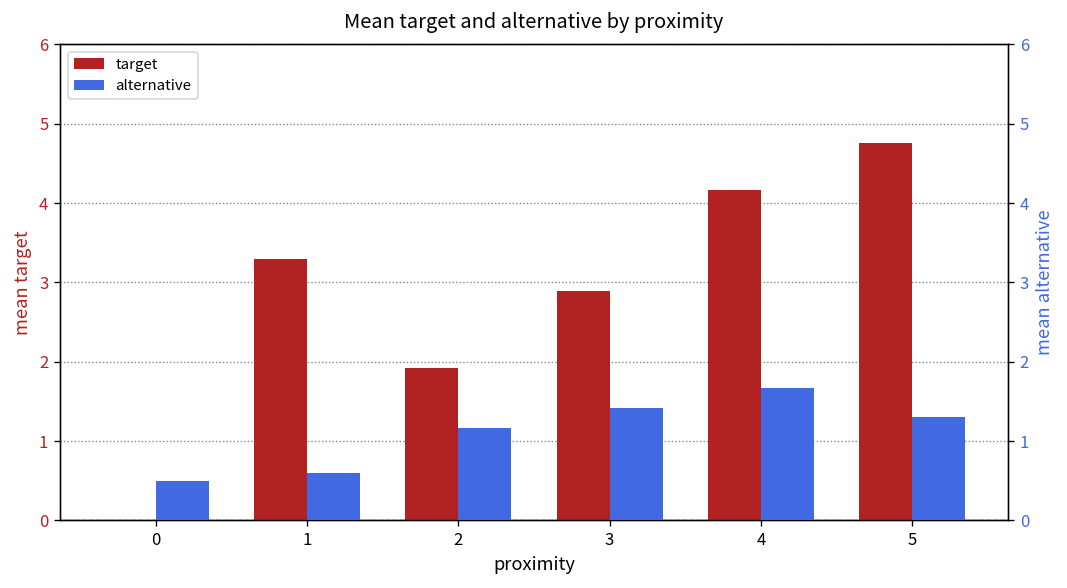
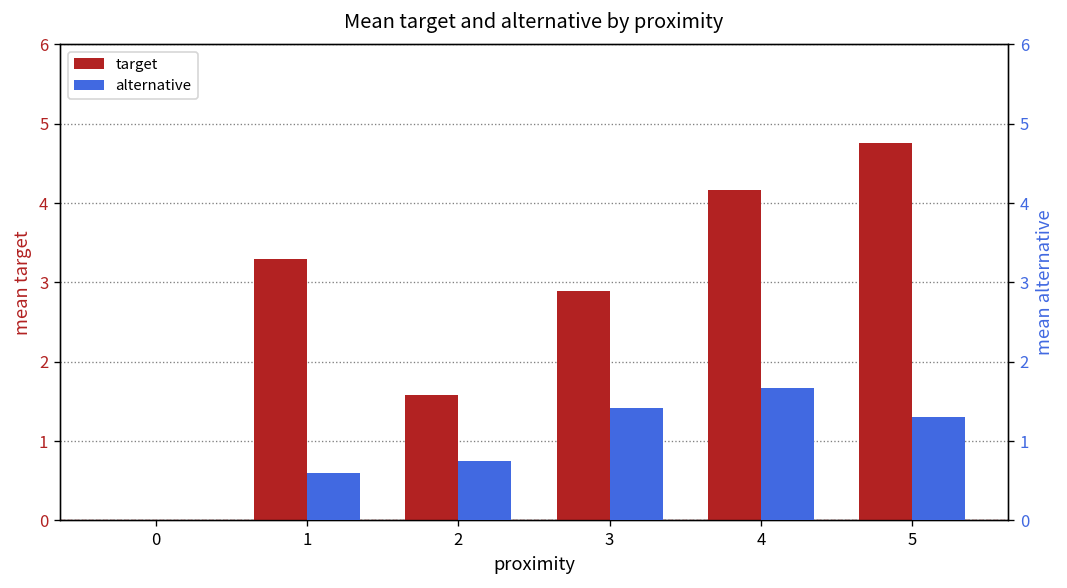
target, 2: 1.9 -> 1.6
alternative, 0: 0.5 -> 0.0
alternative, 2: 1.2 -> 0.8
